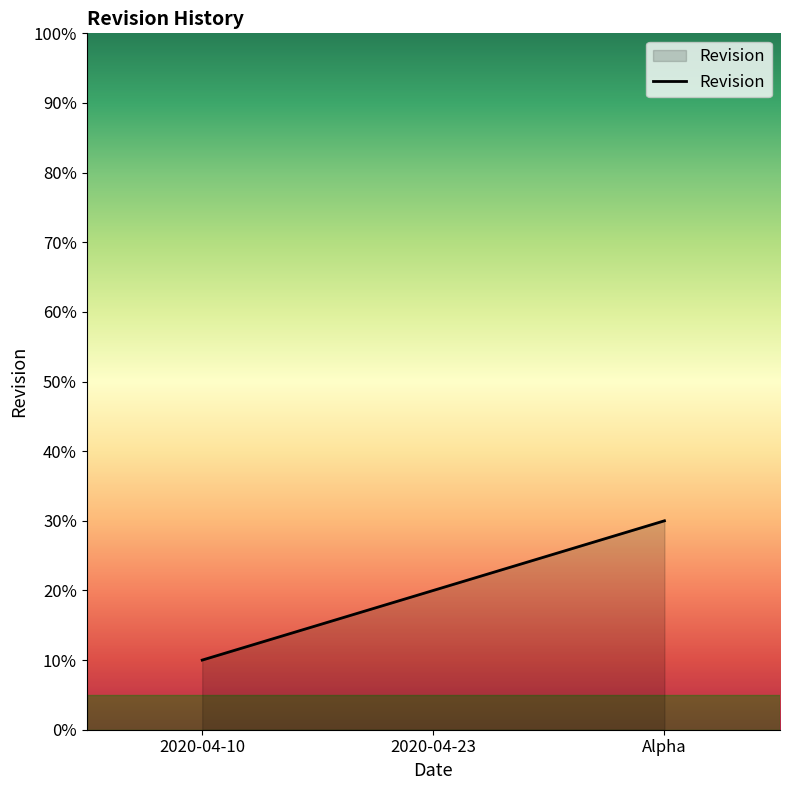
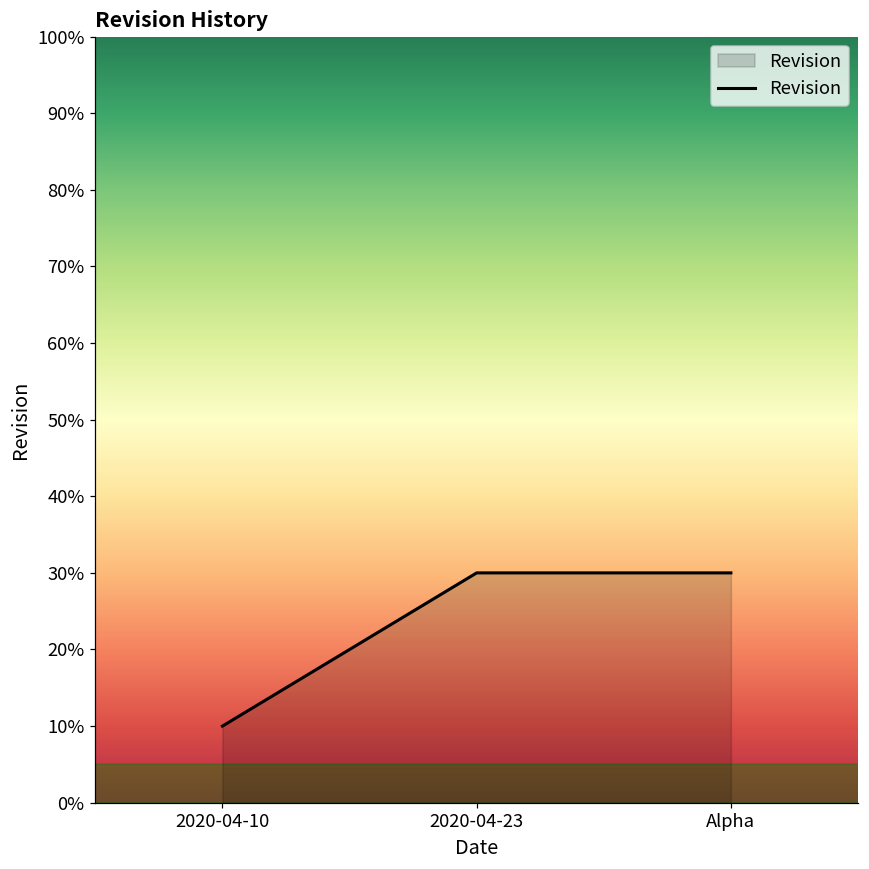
2020-04-23: 20% -> 30%
